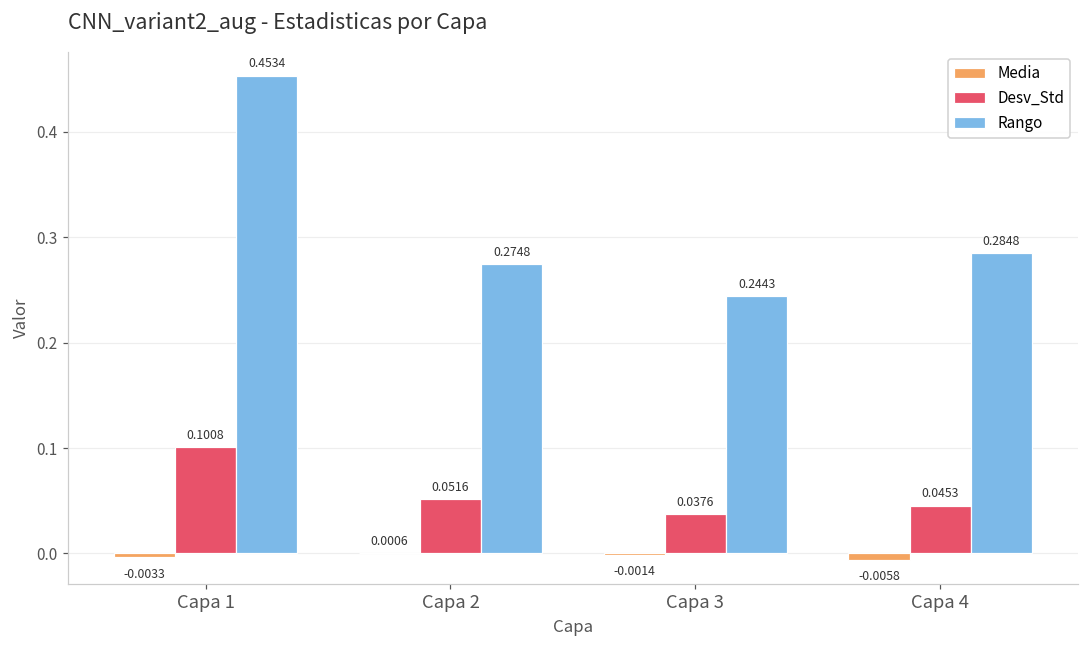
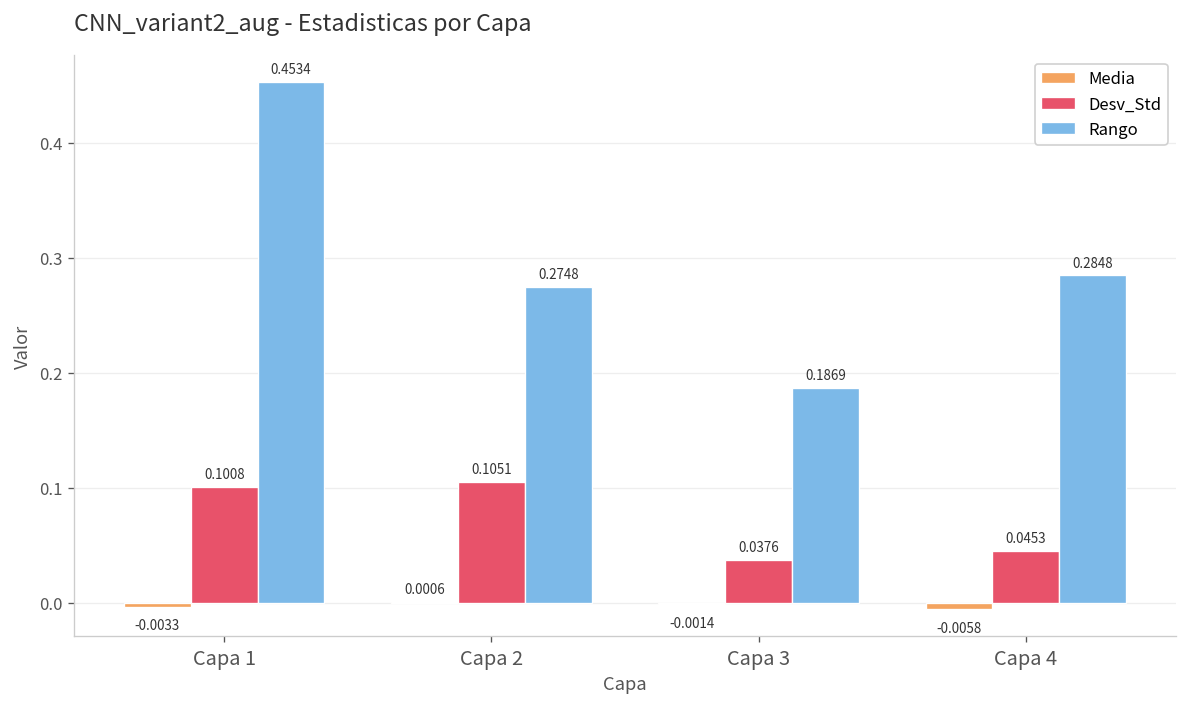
Desv_Std, Capa 2: 0.0516 -> 0.1051
Rango, Capa 3: 0.2443 -> 0.1869
